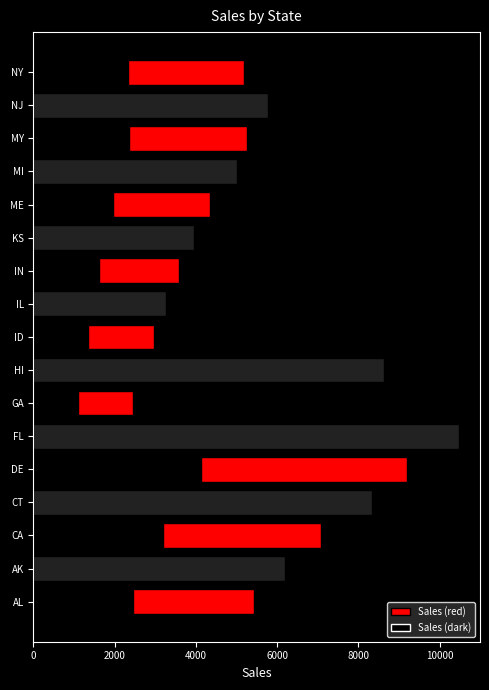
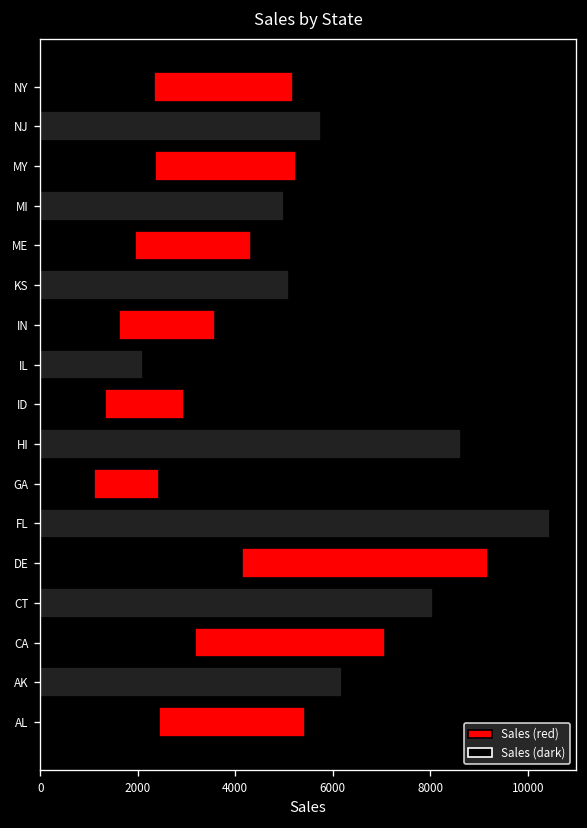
KS: 3900 -> 5100
IL: 3300 -> 2100
CT: 8300 -> 8100
